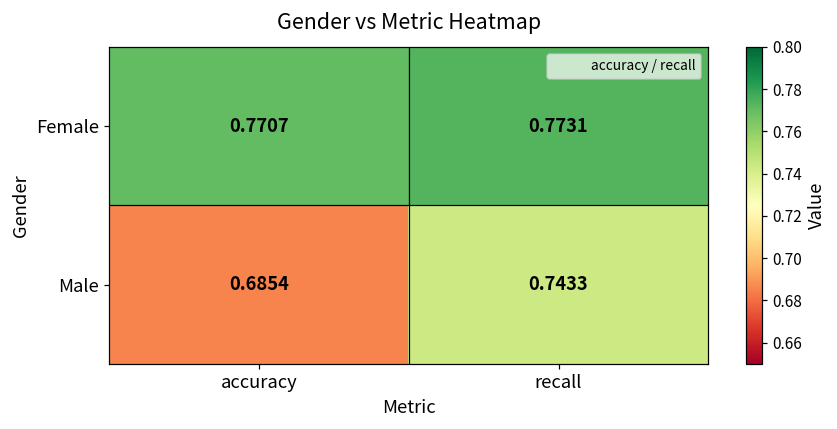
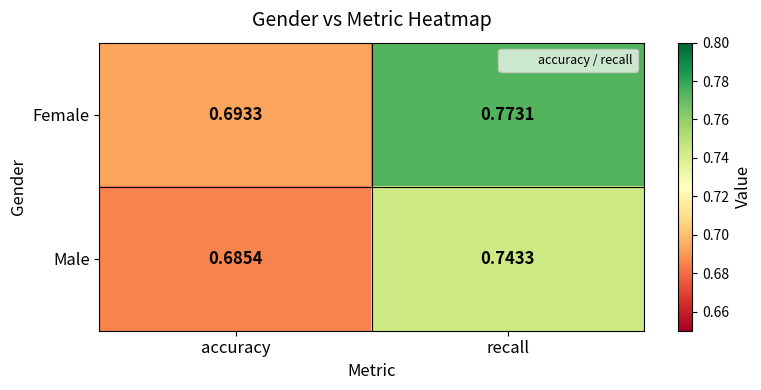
Female, accuracy: 0.7707 -> 0.6933
